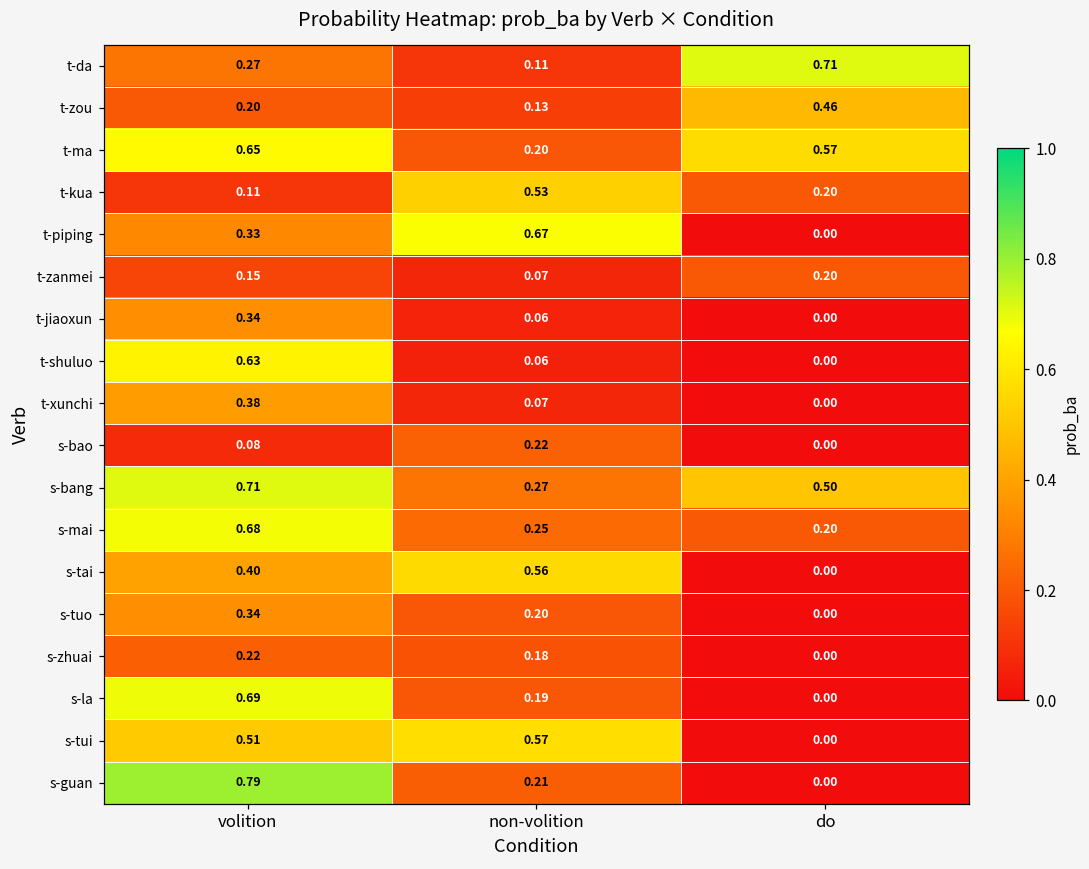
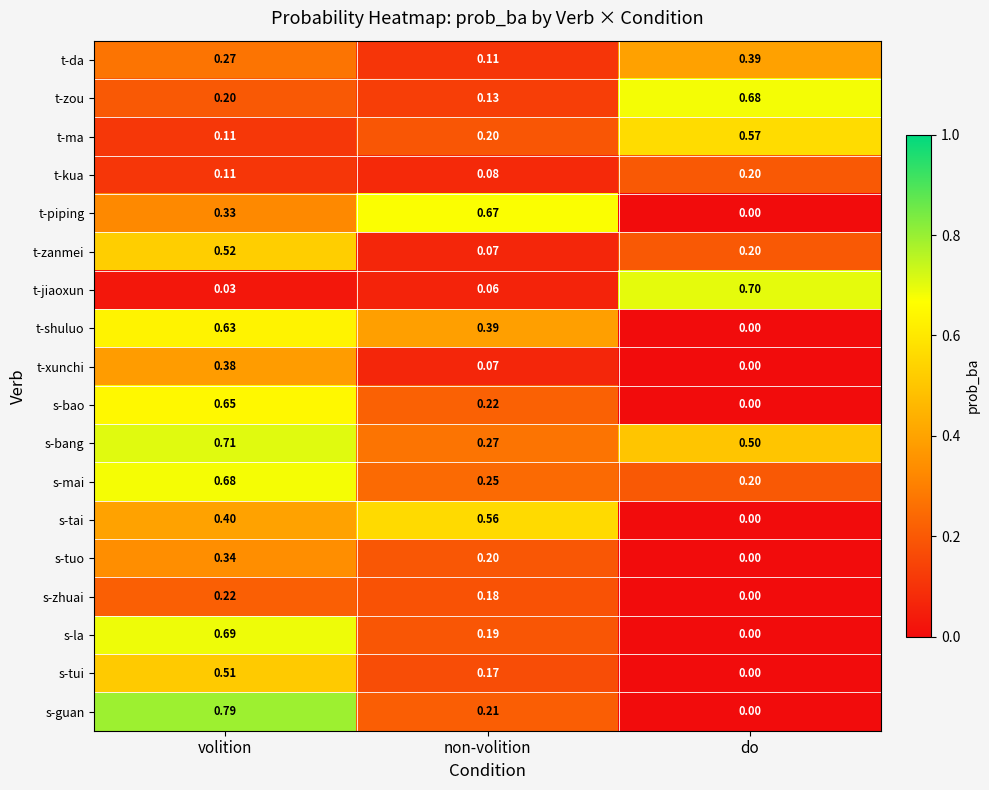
t-da, do: 0.71 -> 0.39
t-zou, do: 0.46 -> 0.68
t-ma, volition: 0.65 -> 0.11
t-kua, non-volition: 0.53 -> 0.08
t-zanmei, volition: 0.15 -> 0.52
t-jiaoxun, volition: 0.34 -> 0.03
t-jiaoxun, do: 0.00 -> 0.70
t-shuluo, non-volition: 0.06 -> 0.39
s-bao, volition: 0.08 -> 0.65
s-tui, non-volition: 0.57 -> 0.17
